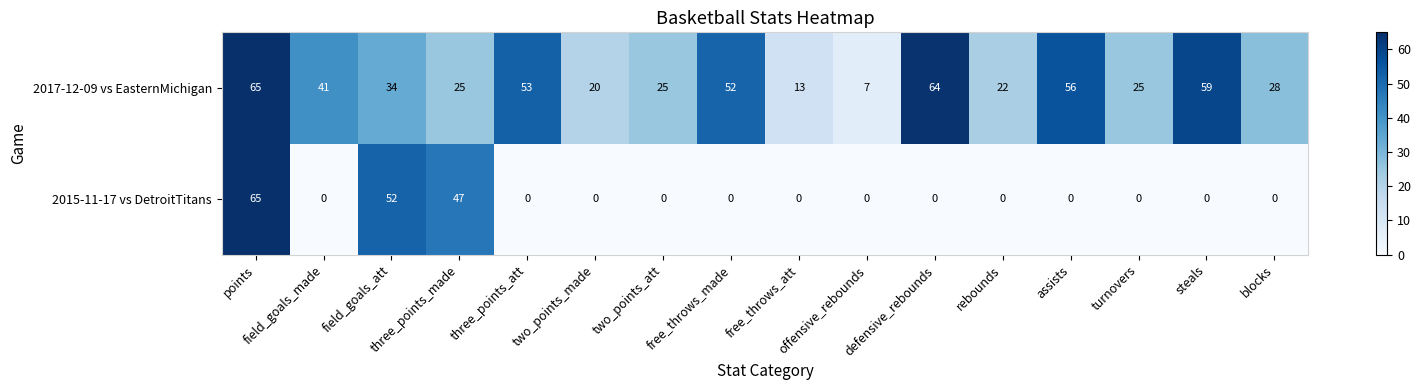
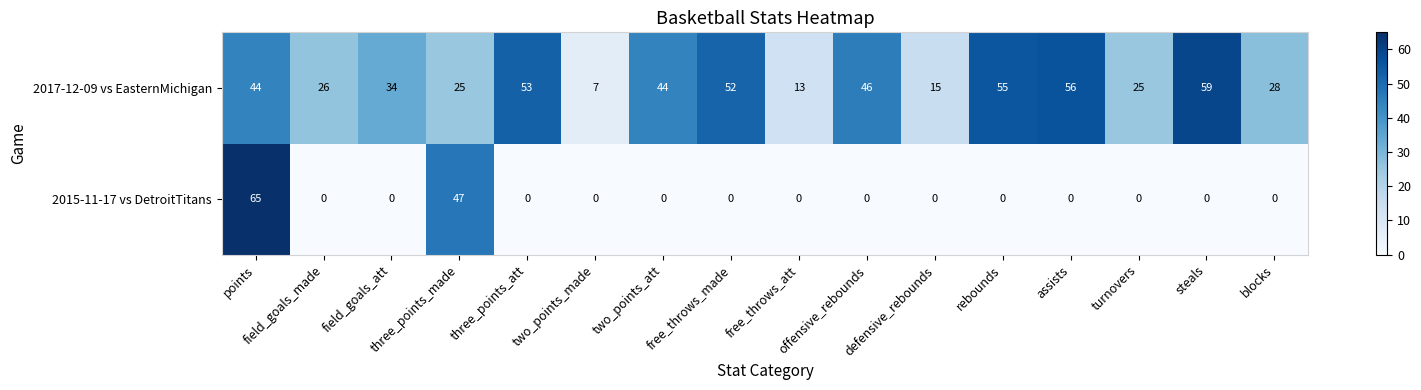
2017-12-09 vs EasternMichigan, points: 65 -> 44
2017-12-09 vs EasternMichigan, field_goals_made: 41 -> 26
2017-12-09 vs EasternMichigan, two_points_made: 20 -> 7
2017-12-09 vs EasternMichigan, two_points_att: 25 -> 44
2017-12-09 vs EasternMichigan, offensive_rebounds: 7 -> 46
2017-12-09 vs EasternMichigan, defensive_rebounds: 64 -> 15
2017-12-09 vs EasternMichigan, rebounds: 22 -> 55
2015-11-17 vs DetroitTitans, field_goals_att: 52 -> 0
